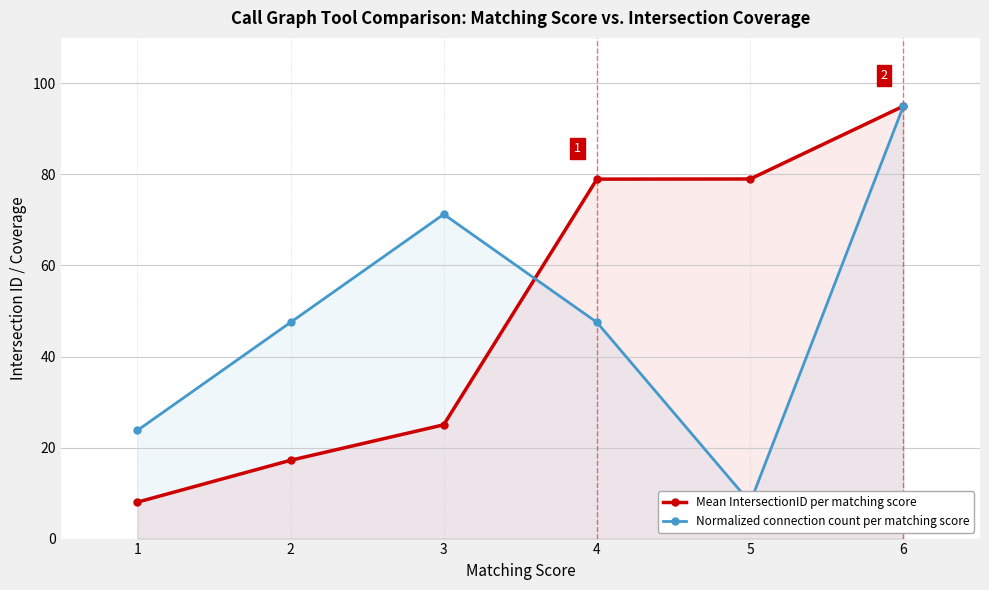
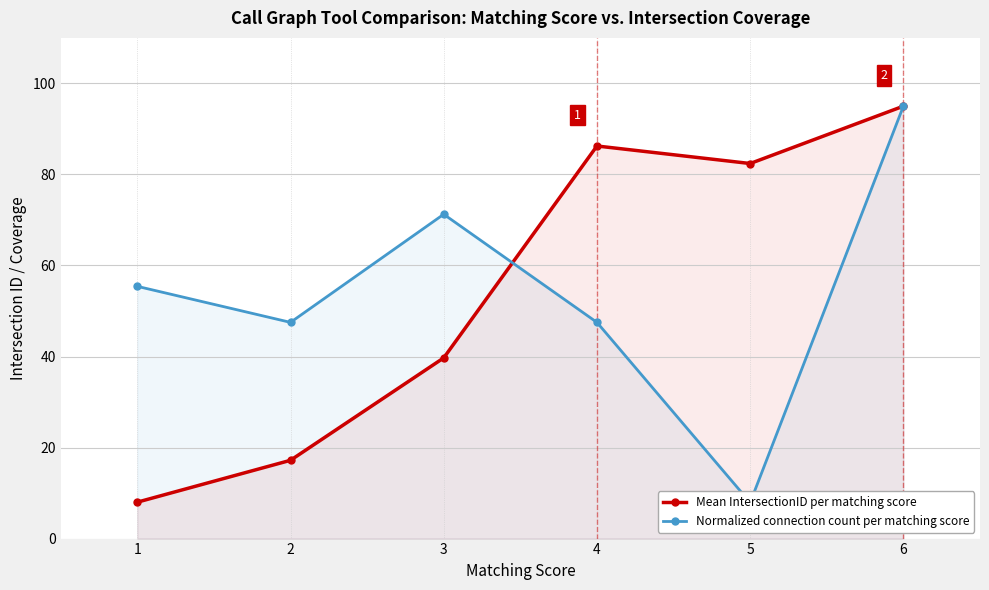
Normalized connection count per matching score, 1: 24 -> 55
Mean IntersectionID per matching score, 3: 25 -> 40
Mean IntersectionID per matching score, 4: 79 -> 86
Mean IntersectionID per matching score, 5: 79 -> 82
